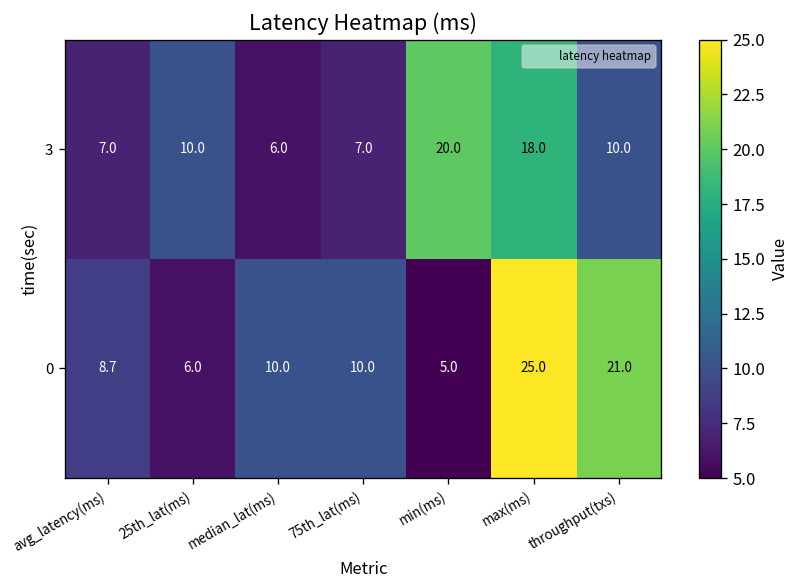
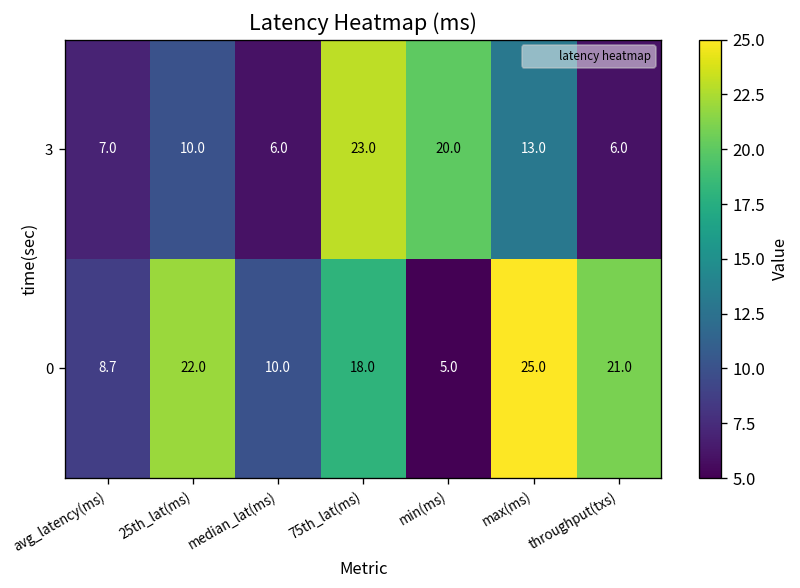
3, 75th_lat(ms): 7.0 -> 23.0
3, max(ms): 18.0 -> 13.0
3, throughput(txs): 10.0 -> 6.0
0, 25th_lat(ms): 6.0 -> 22.0
0, 75th_lat(ms): 10.0 -> 18.0
